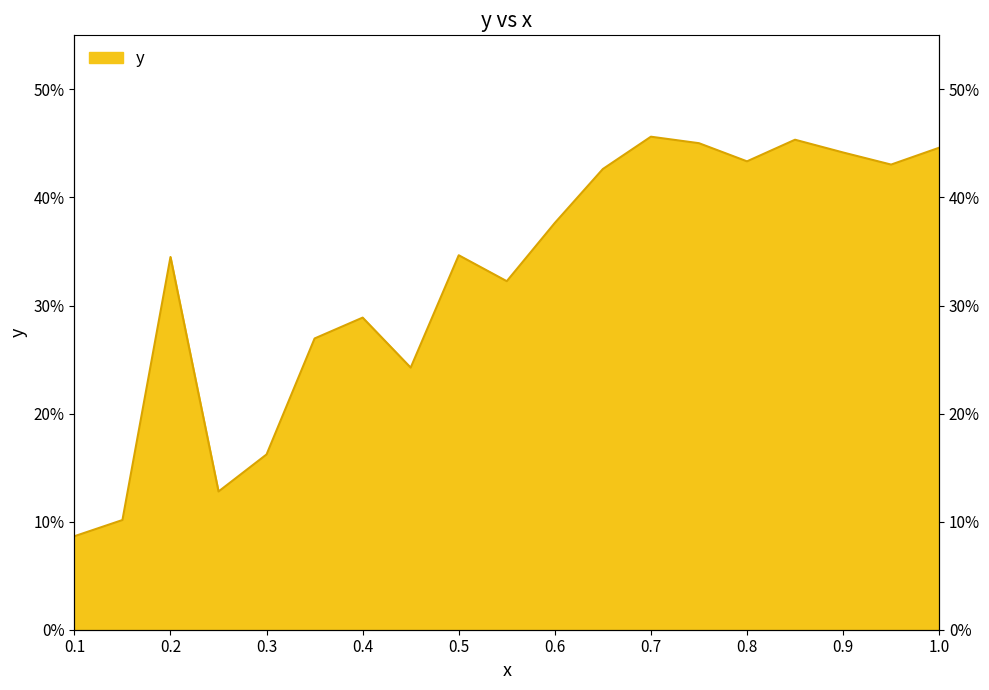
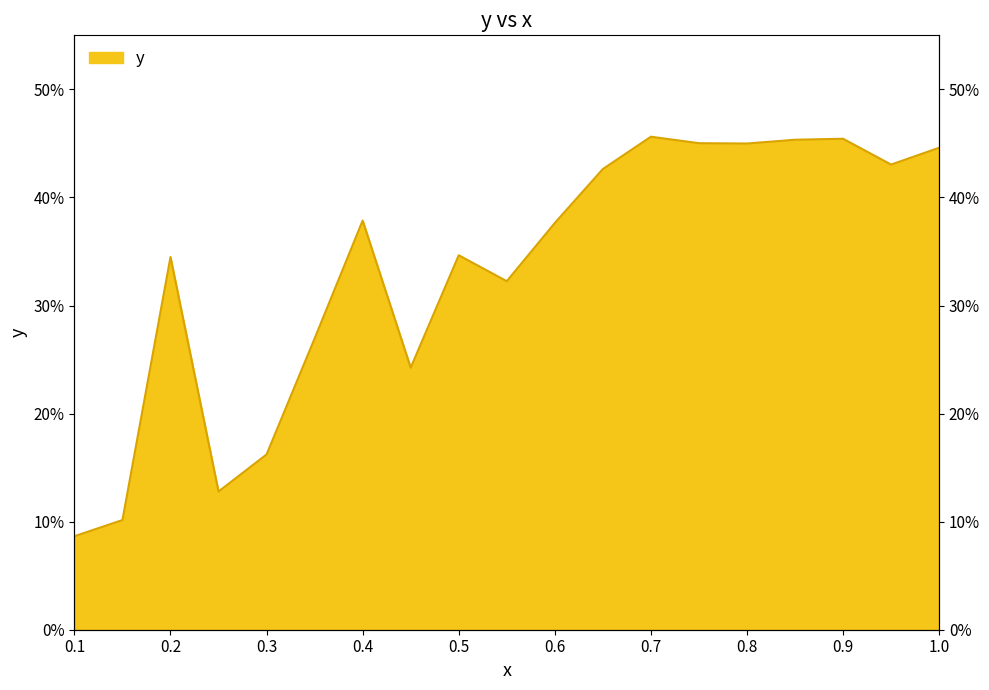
0.4: 28.9% -> 37.9%
0.8: 43.3% -> 45.0%
0.9: 44.2% -> 45.4%
